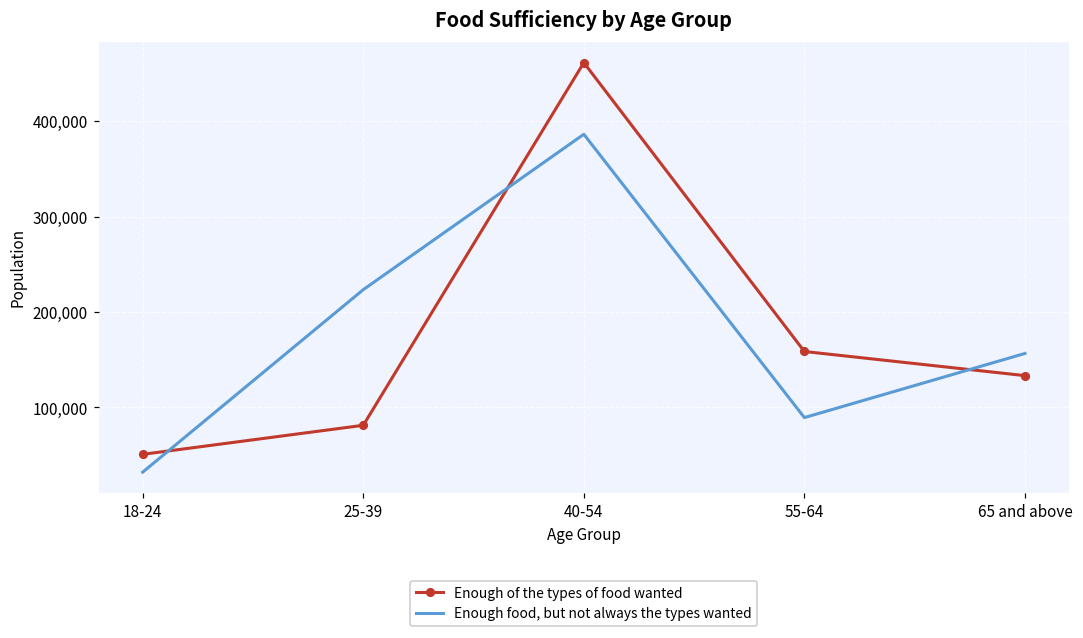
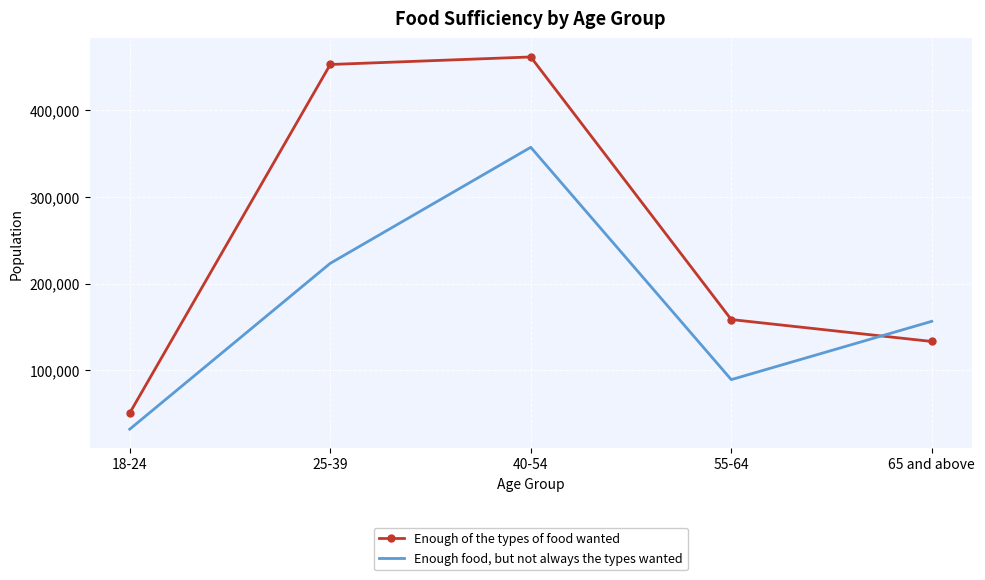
Enough of the types of food wanted, 25-39: 80,000 -> 450,000
Enough food, but not always the types wanted, 40-54: 390,000 -> 360,000
